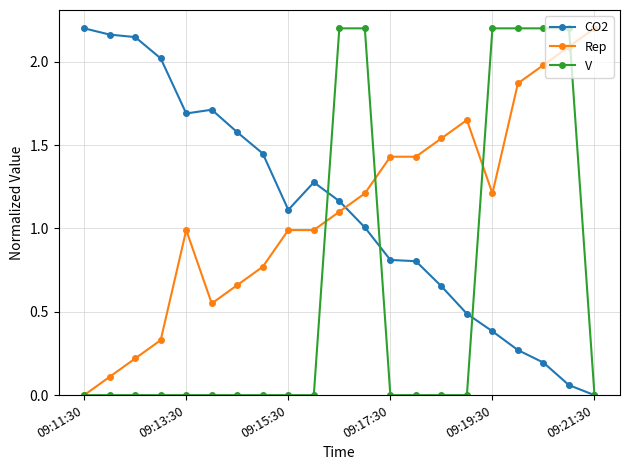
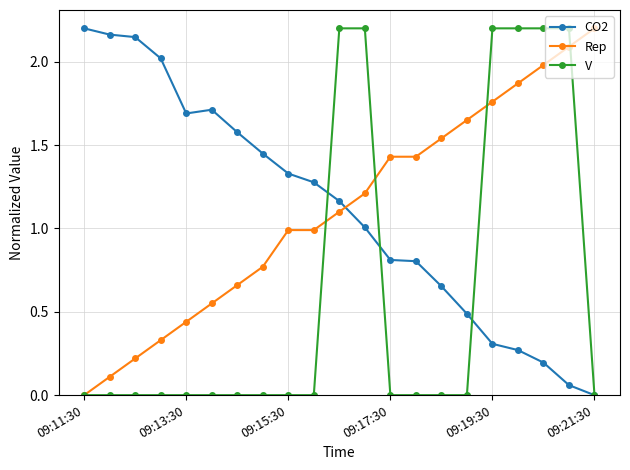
Rep, 09:13:30: 0.99 -> 0.44
CO2, 09:15:30: 1.11 -> 1.33
CO2, 09:19:30: 0.38 -> 0.31
Rep, 09:19:30: 1.21 -> 1.76
